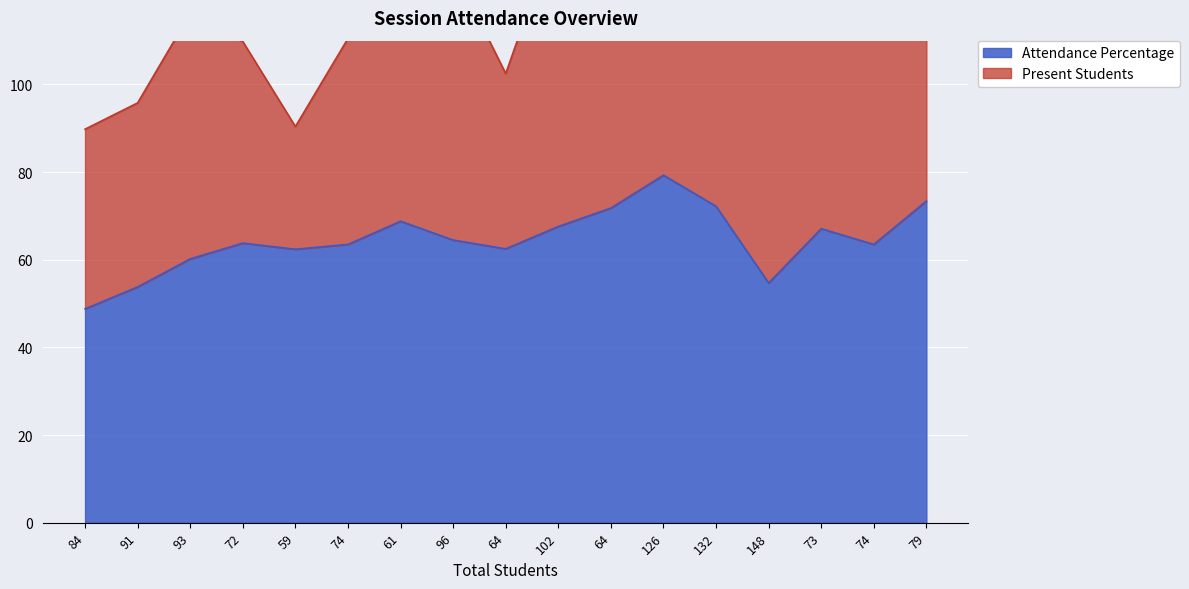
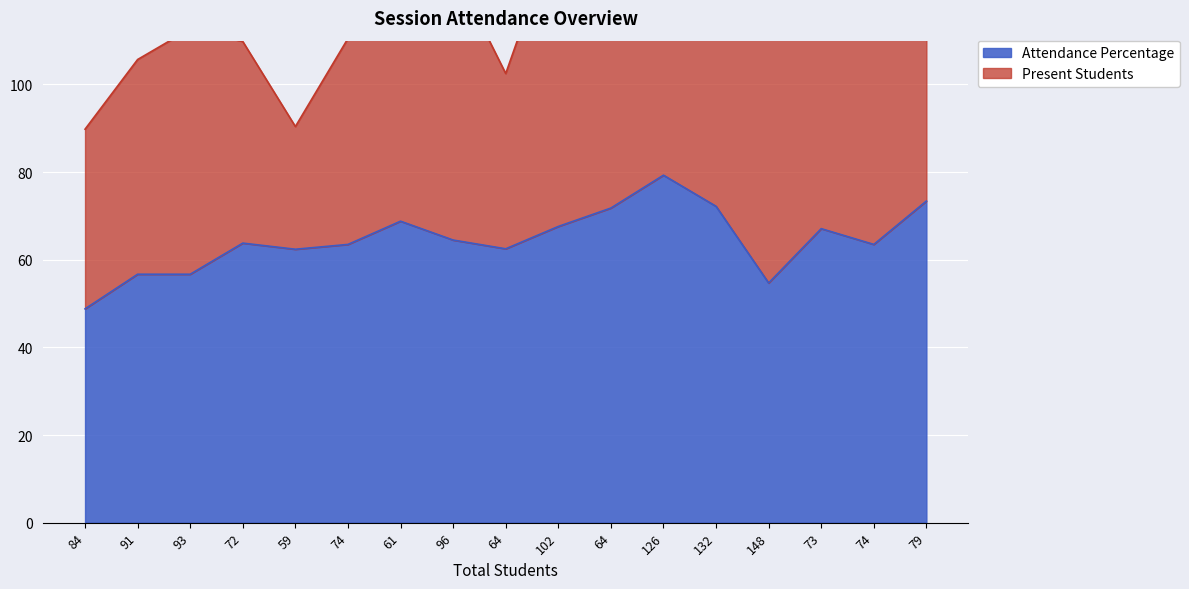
Attendance Percentage, 91: 54 -> 57
Present Students, 91: 42 -> 49
Attendance Percentage, 93: 60 -> 57
